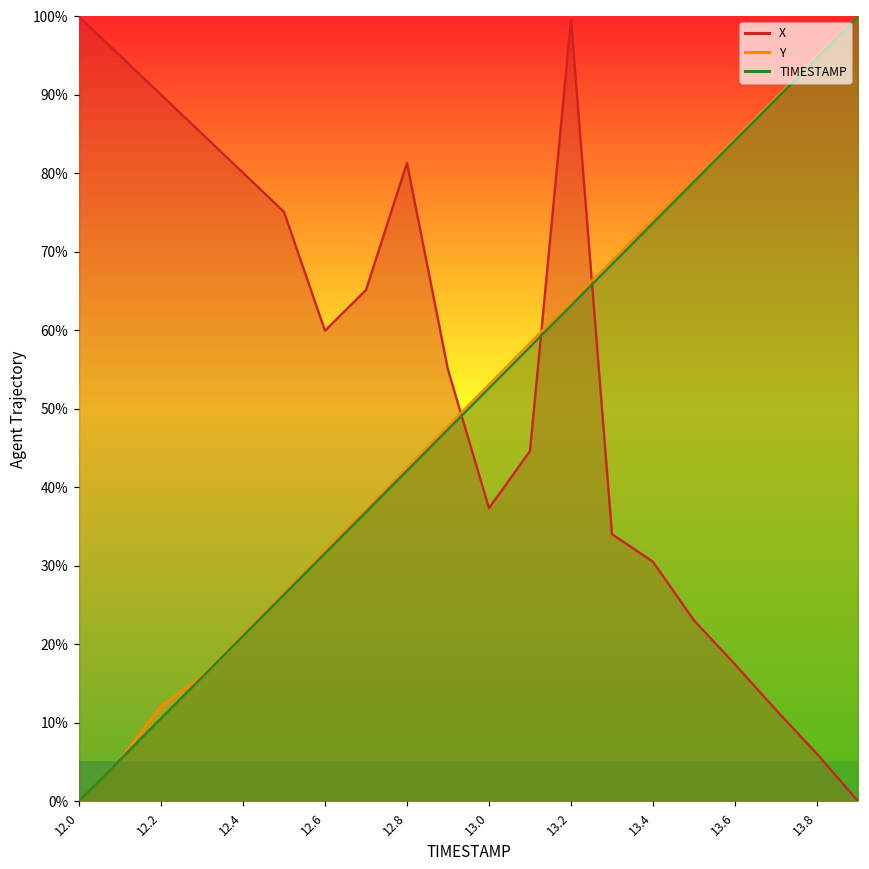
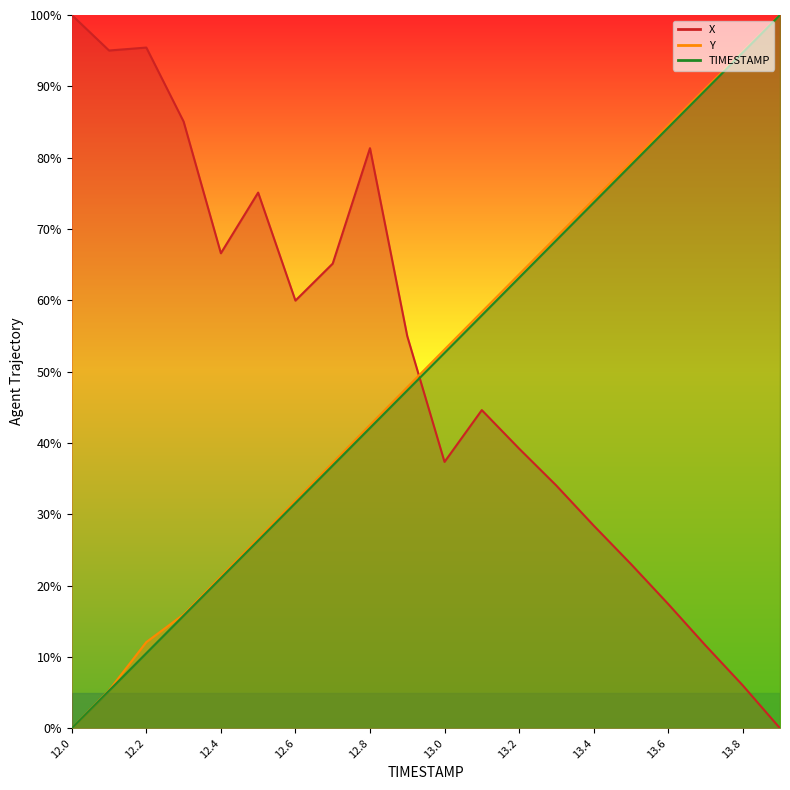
X, 12.2: 90% -> 95%
X, 12.4: 80% -> 67%
X, 13.2: 100% -> 39%
X, 13.4: 30% -> 28%
